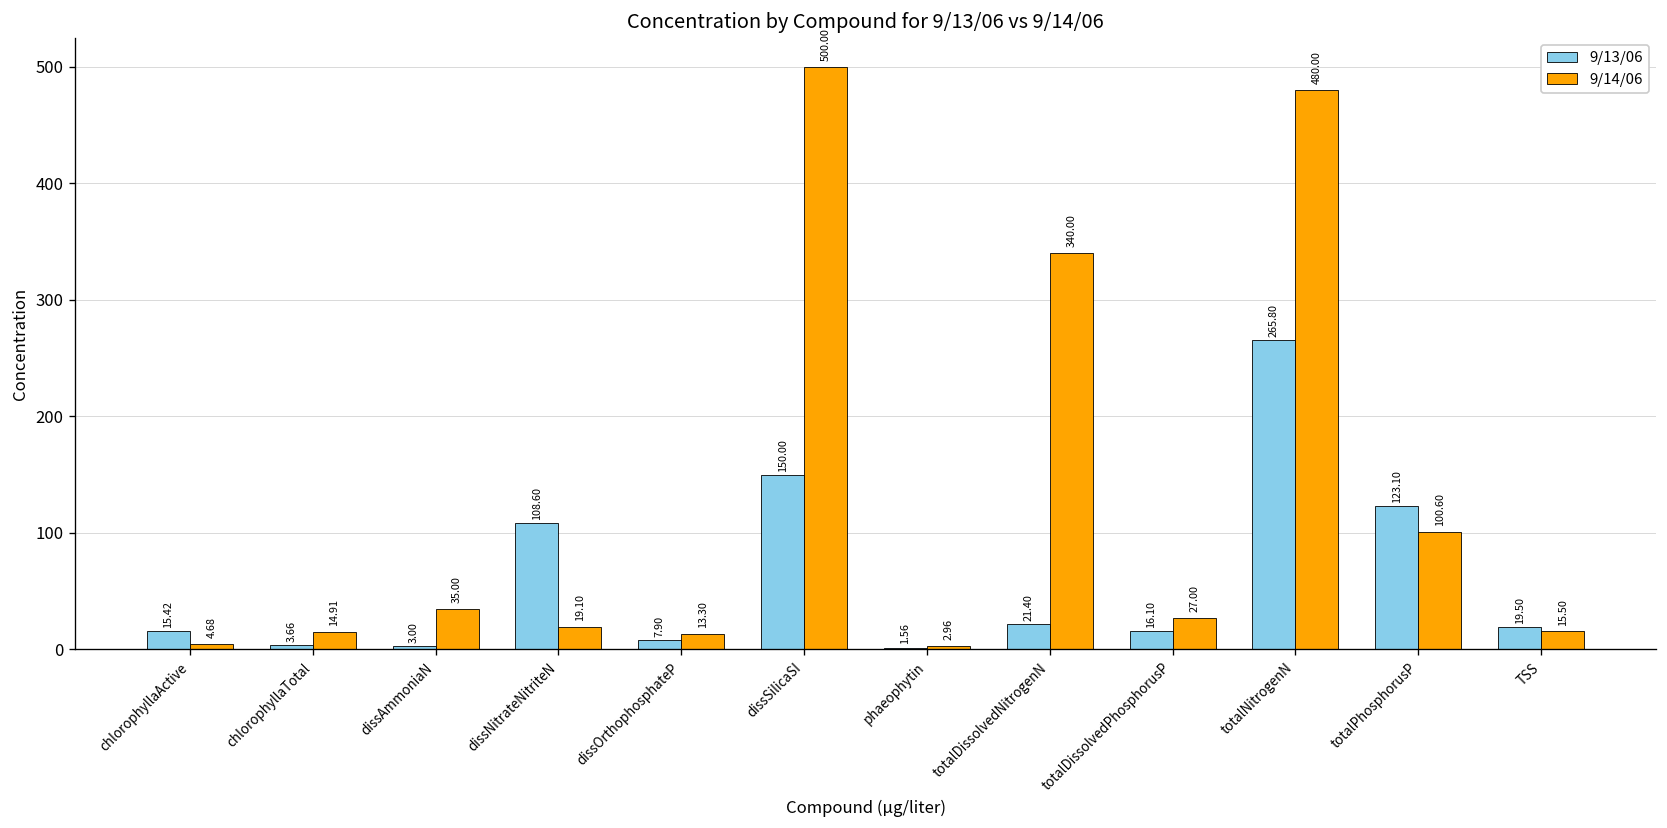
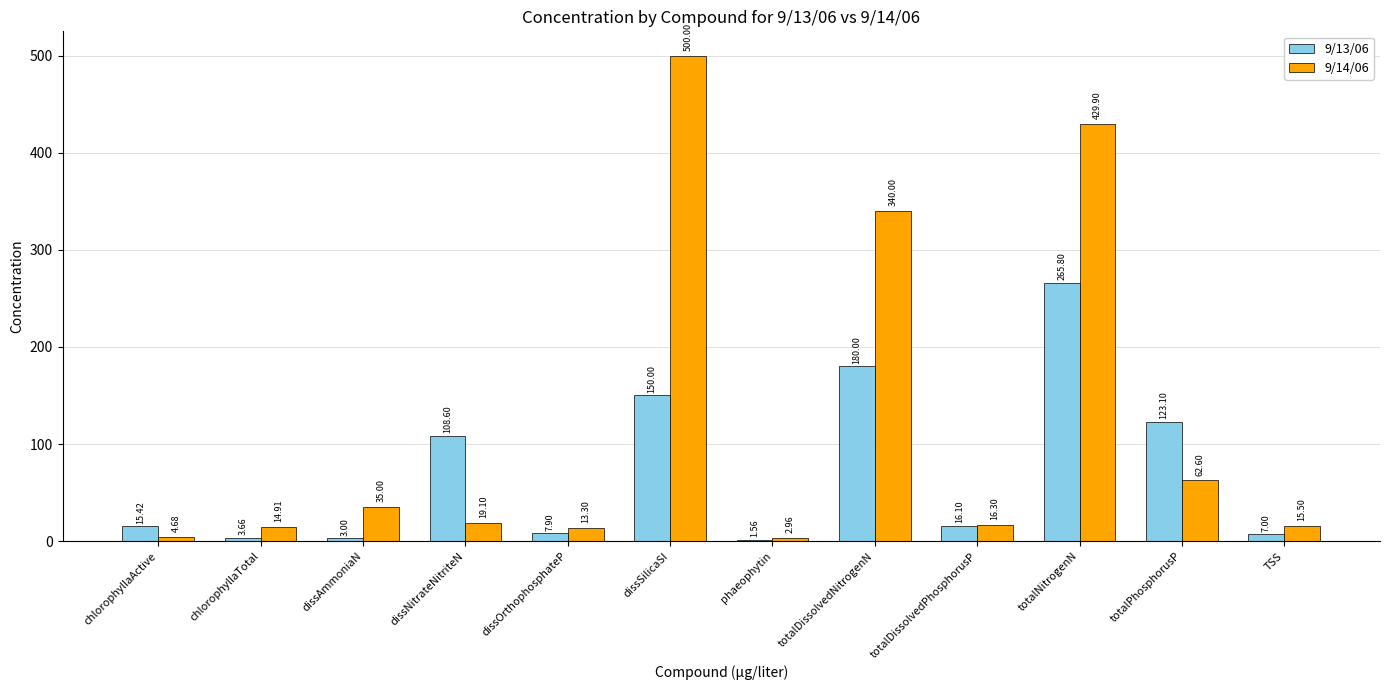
9/13/06, totalDissolvedNitrogenN: 21.40 -> 180.00
9/14/06, totalDissolvedPhosphorusP: 27.00 -> 16.30
9/14/06, totalNitrogenN: 480.00 -> 429.90
9/14/06, totalPhosphorusP: 100.60 -> 62.60
9/13/06, TSS: 19.50 -> 7.00
